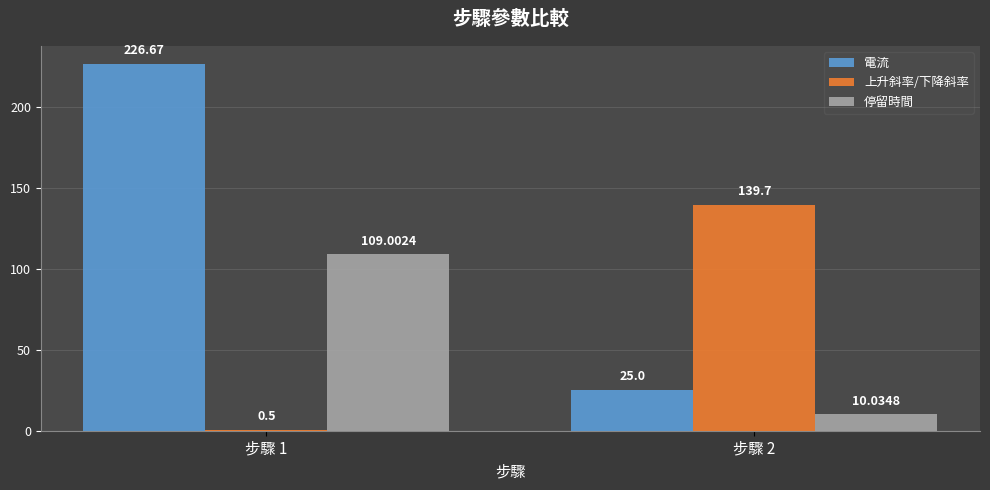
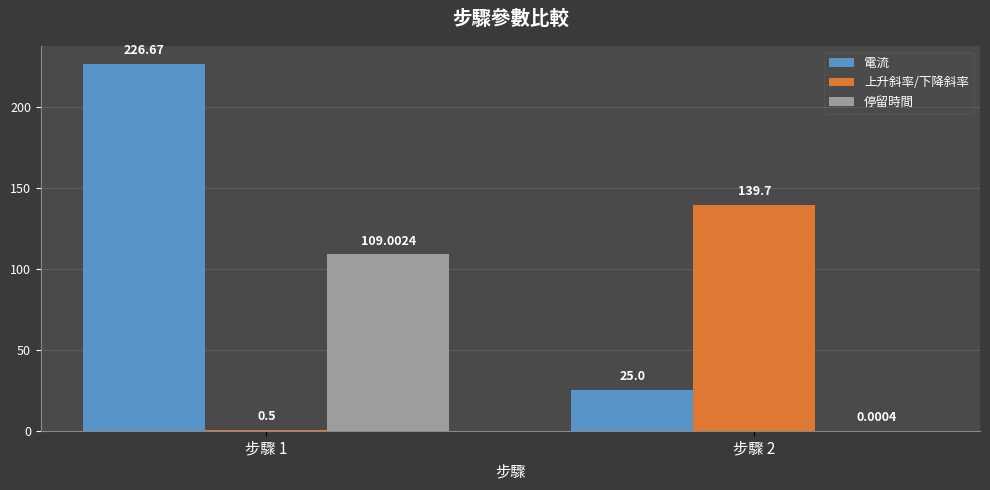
停留時間, 步驟 2: 10.0348 -> 0.0004
